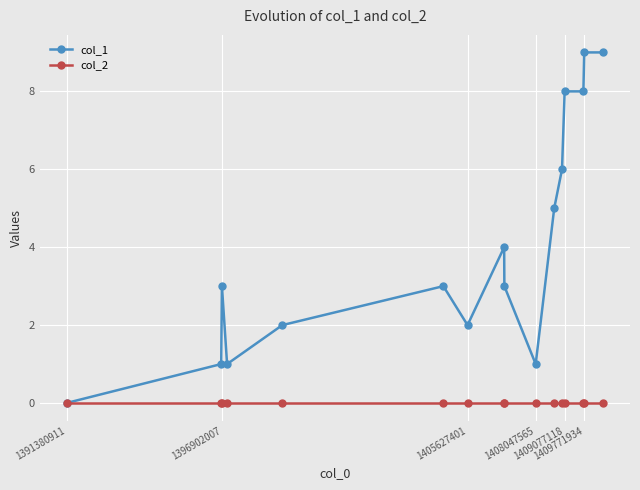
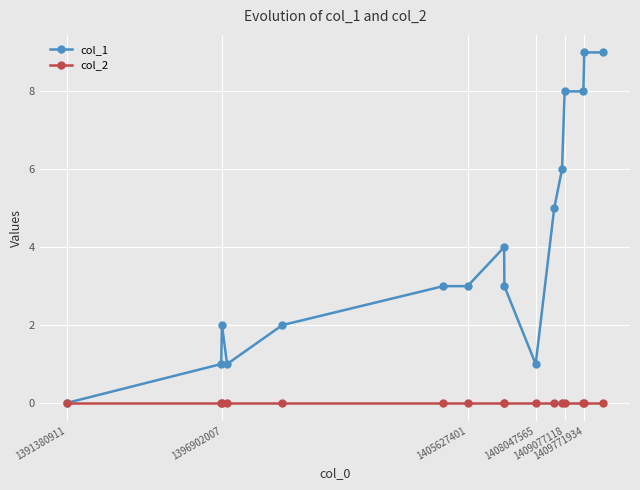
col_1, 1396902007: 3 -> 2
col_1, 1405627401: 2 -> 3
